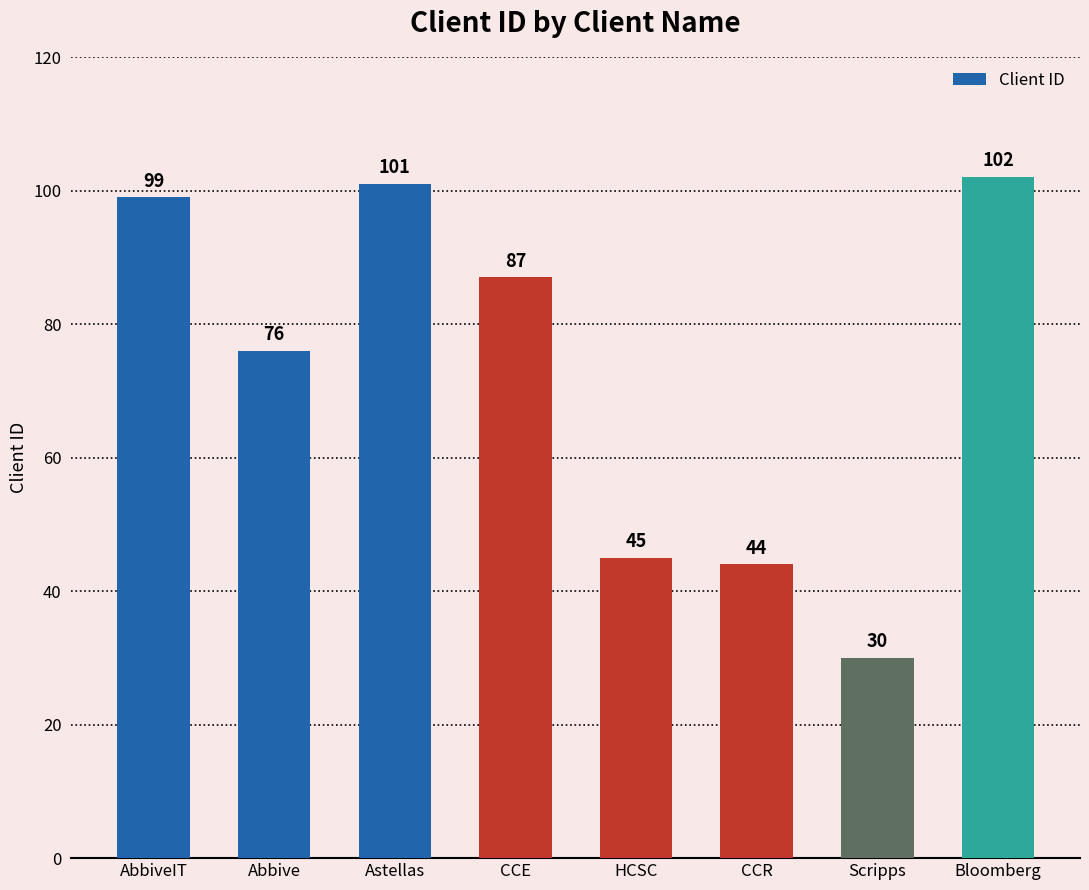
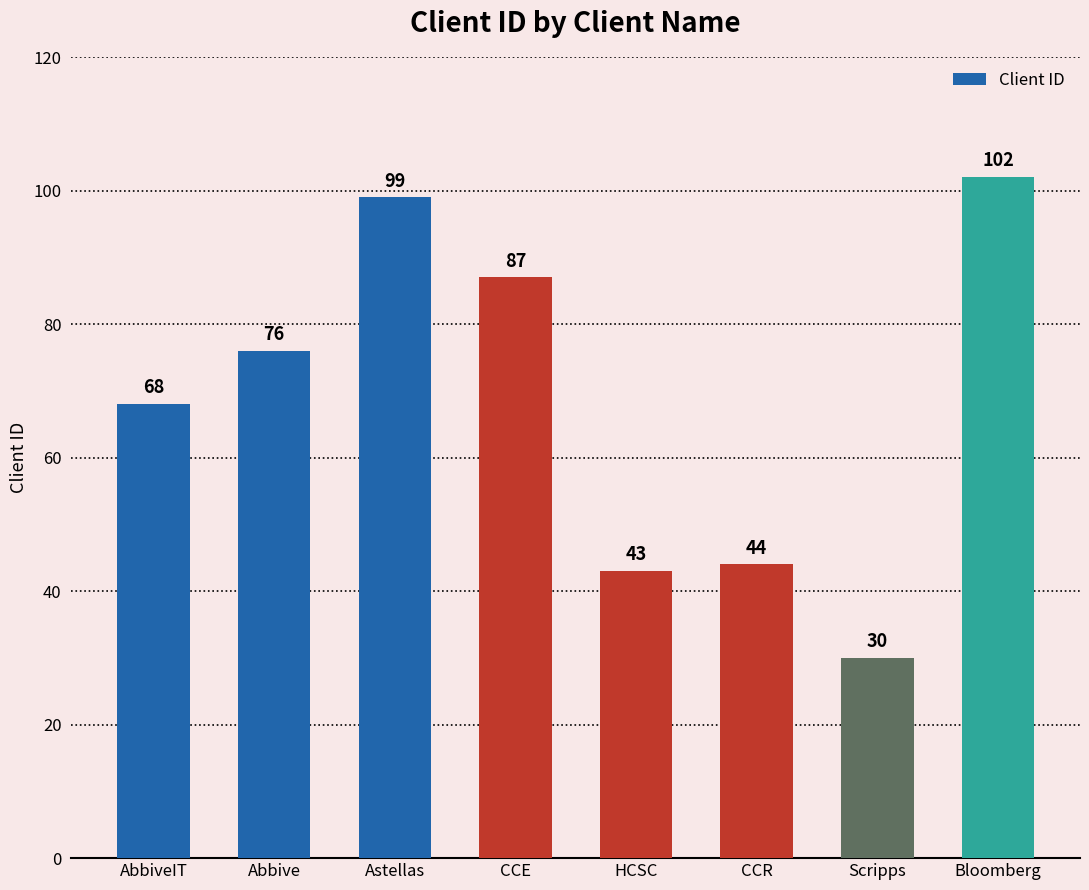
AbbiveIT: 99 -> 68
Astellas: 101 -> 99
HCSC: 45 -> 43
